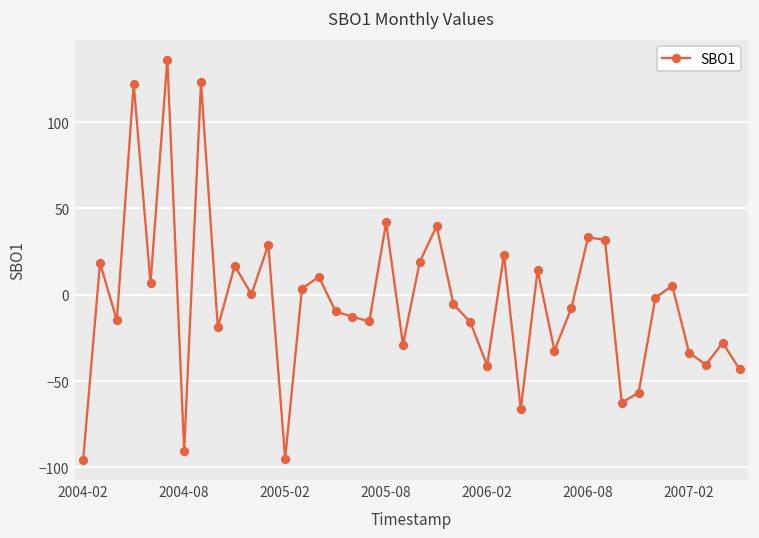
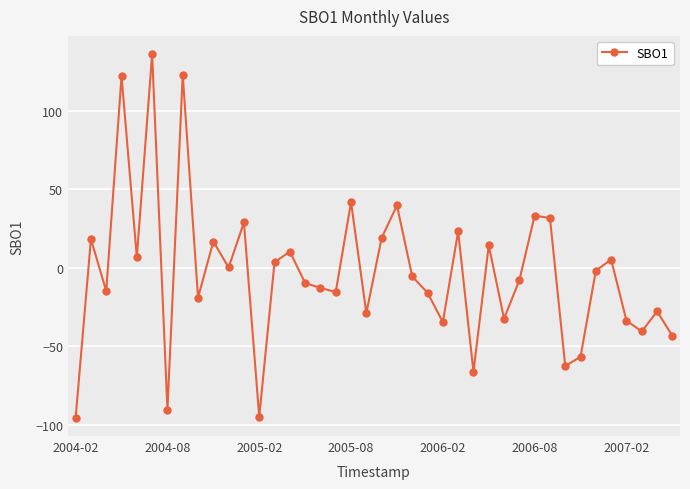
2006-02: -41 -> -35
